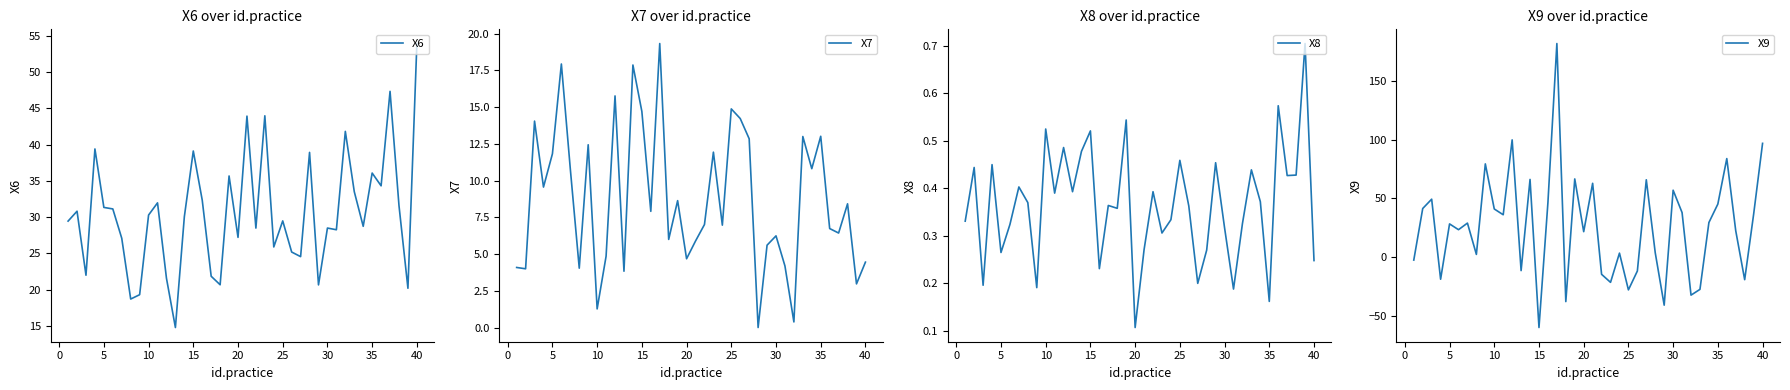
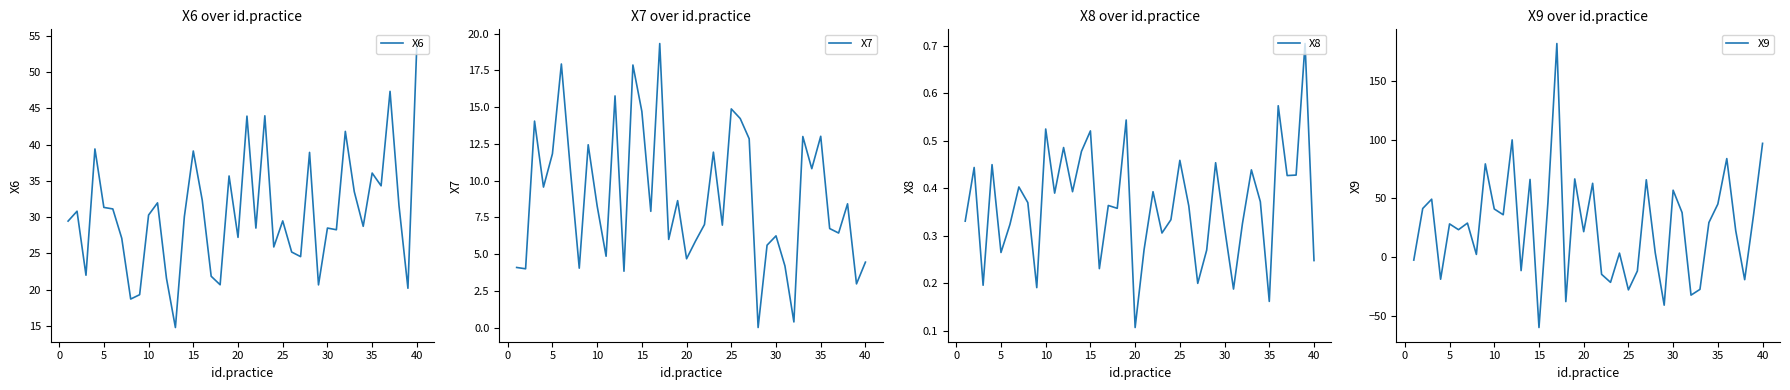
X7 over id.practice, 10: 1.3 -> 8.3
